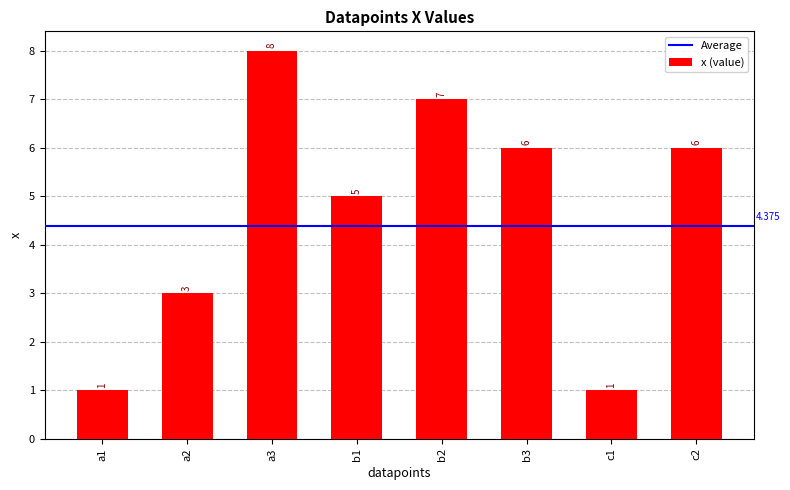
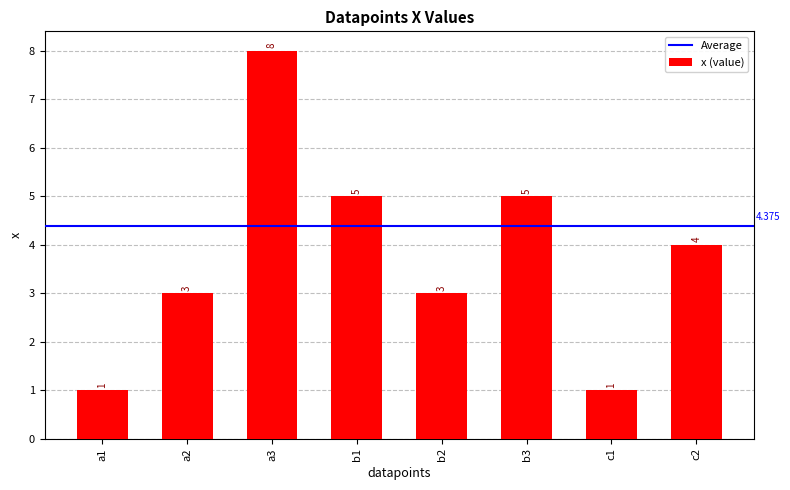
b2: 7 -> 3
b3: 6 -> 5
c2: 6 -> 4
